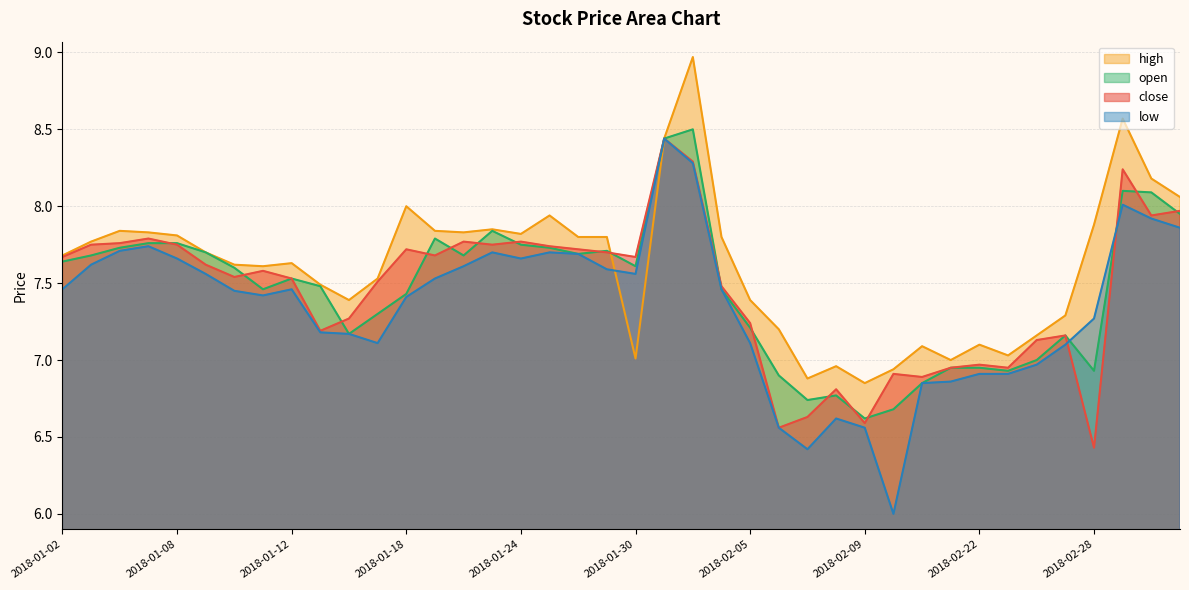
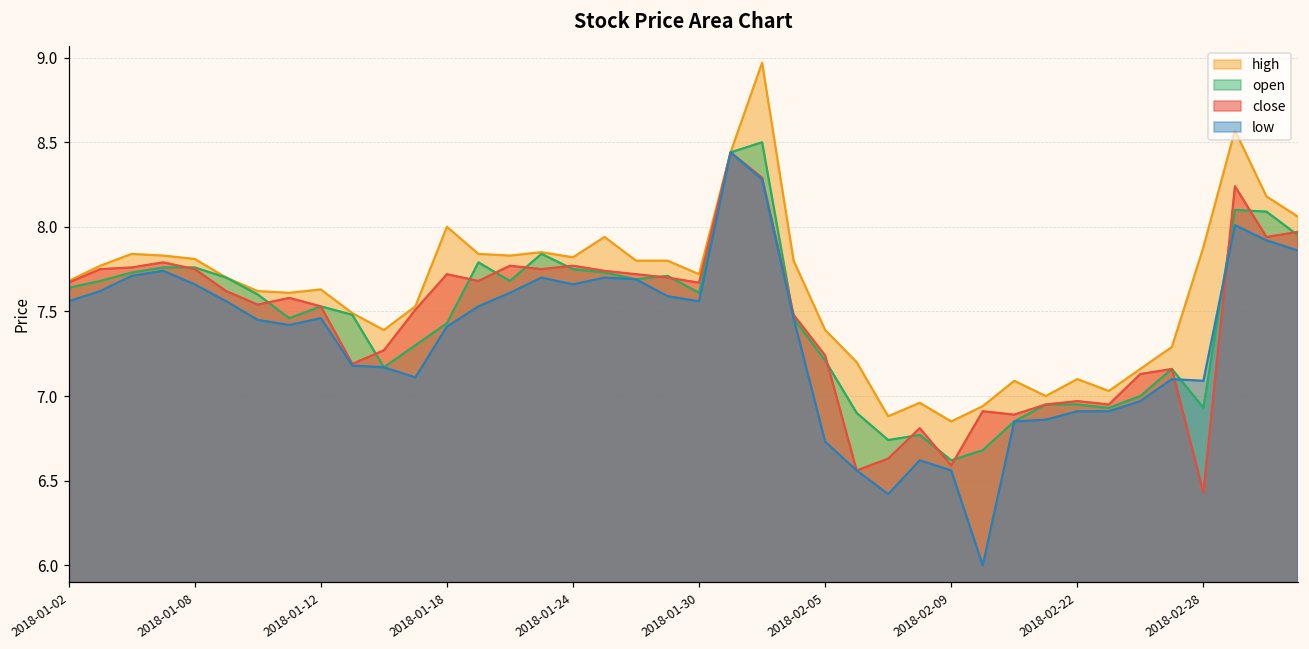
low, 2018-01-02: 7.46 -> 7.56
high, 2018-01-30: 7.01 -> 7.72
low, 2018-02-05: 7.11 -> 6.73
low, 2018-02-28: 7.27 -> 7.09
